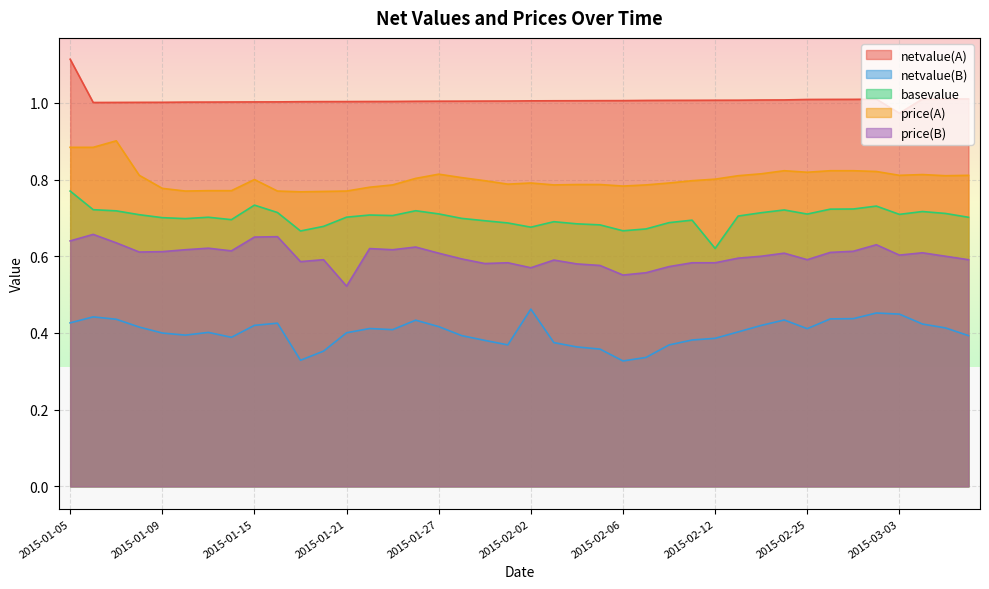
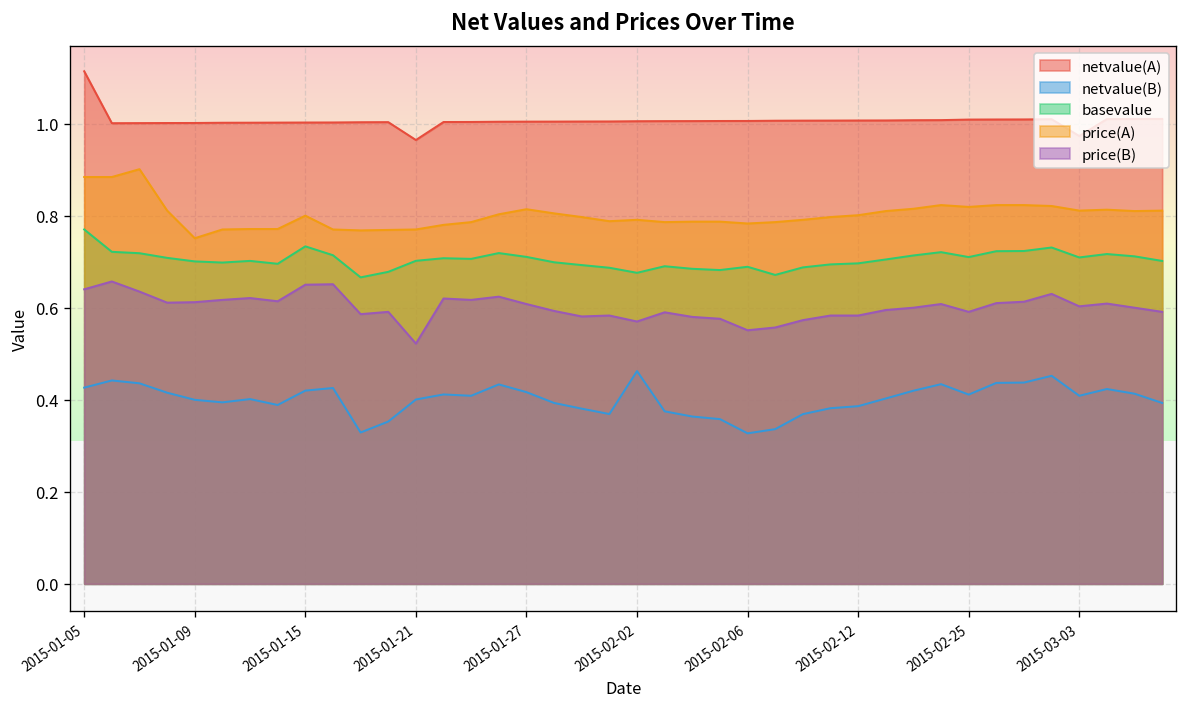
price(A), 2015-01-09: 0.78 -> 0.75
netvalue(A), 2015-01-21: 1.00 -> 0.96
basevalue, 2015-02-06: 0.67 -> 0.69
basevalue, 2015-02-12: 0.62 -> 0.70
netvalue(B), 2015-03-03: 0.45 -> 0.41
